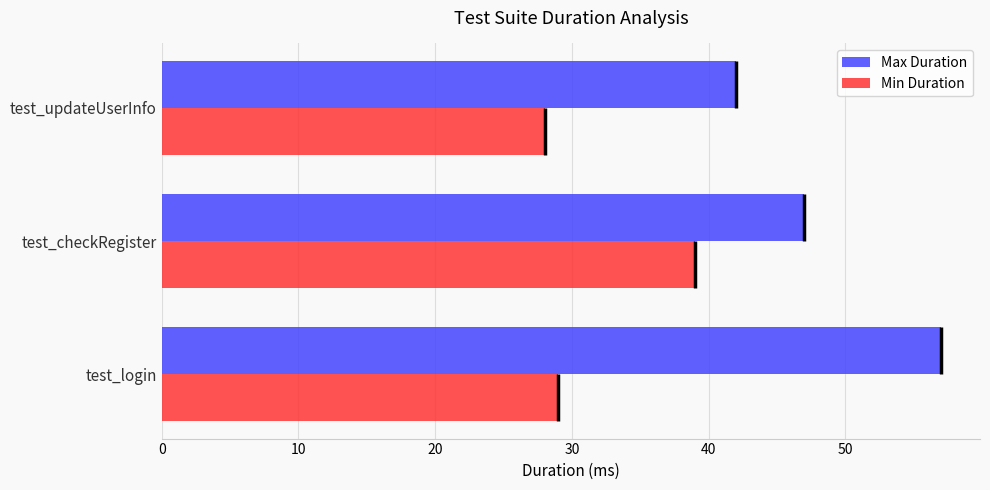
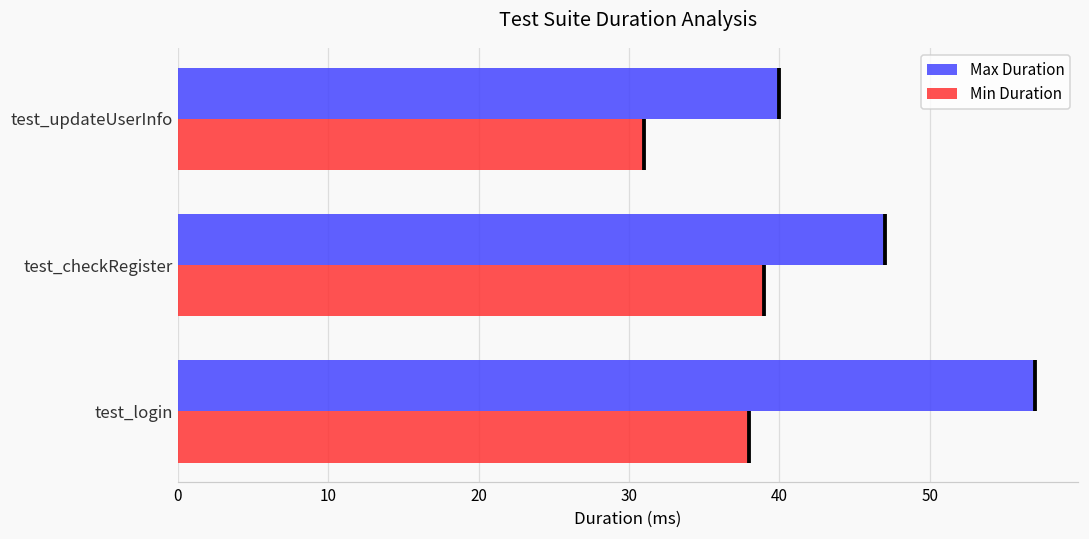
Max Duration, test_updateUserInfo: 42 -> 40
Min Duration, test_updateUserInfo: 28 -> 31
Min Duration, test_login: 29 -> 38
